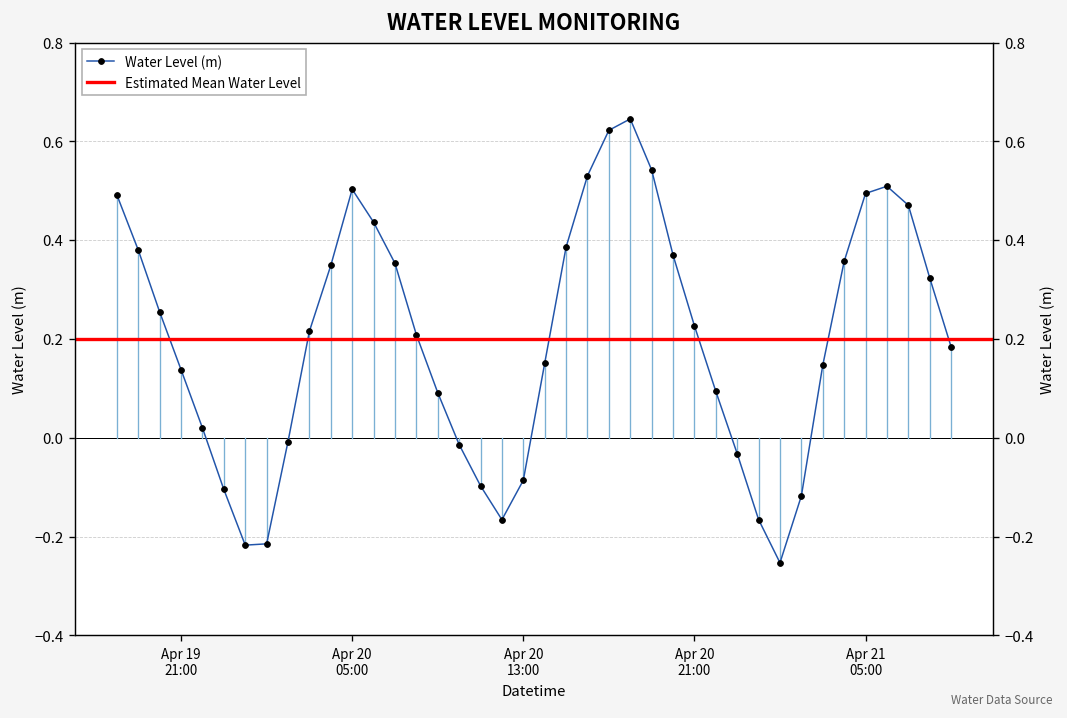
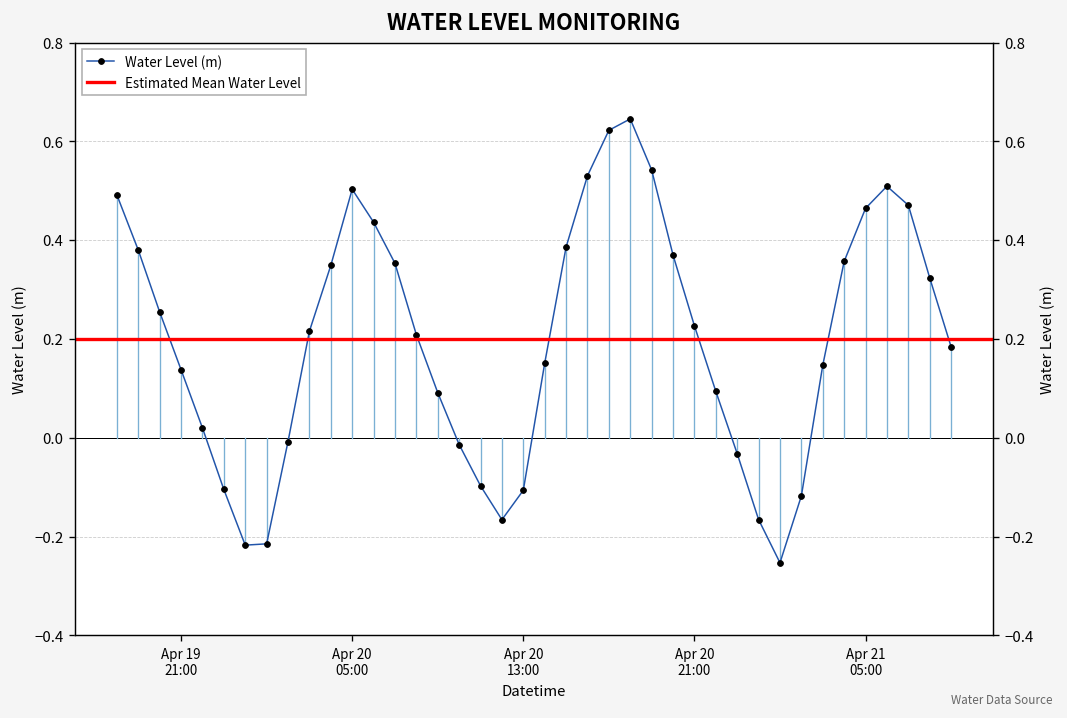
Water Level (m), Apr 20 13:00: -0.09 -> -0.11
Water Level (m), Apr 21 05:00: 0.49 -> 0.46
